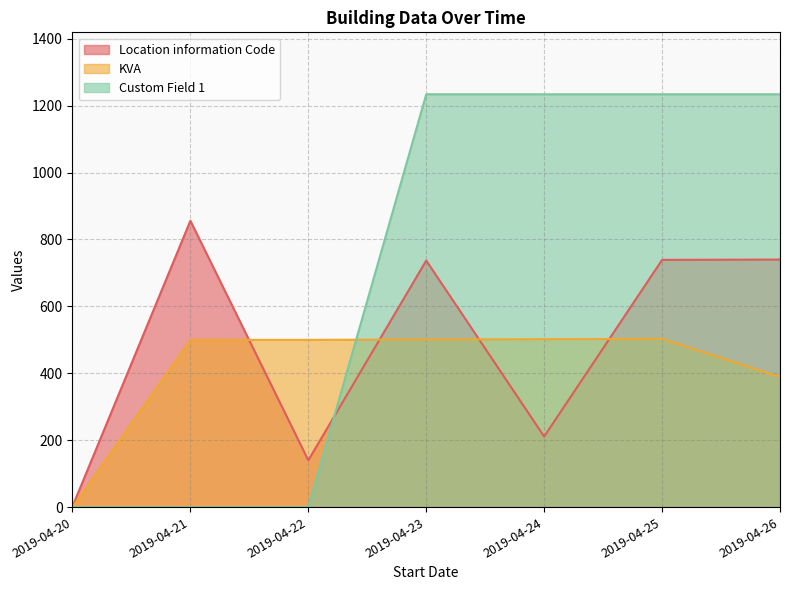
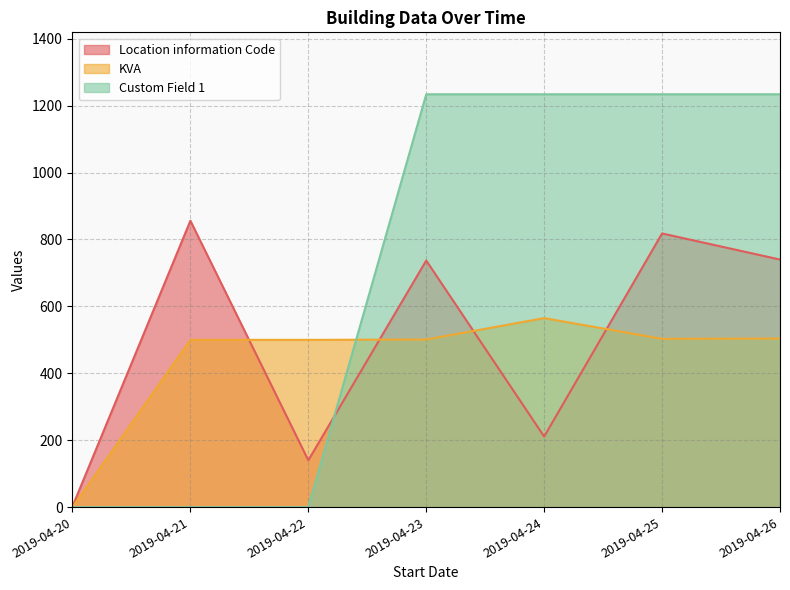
KVA, 2019-04-24: 500 -> 570
Location information Code, 2019-04-25: 740 -> 820
KVA, 2019-04-26: 390 -> 500
